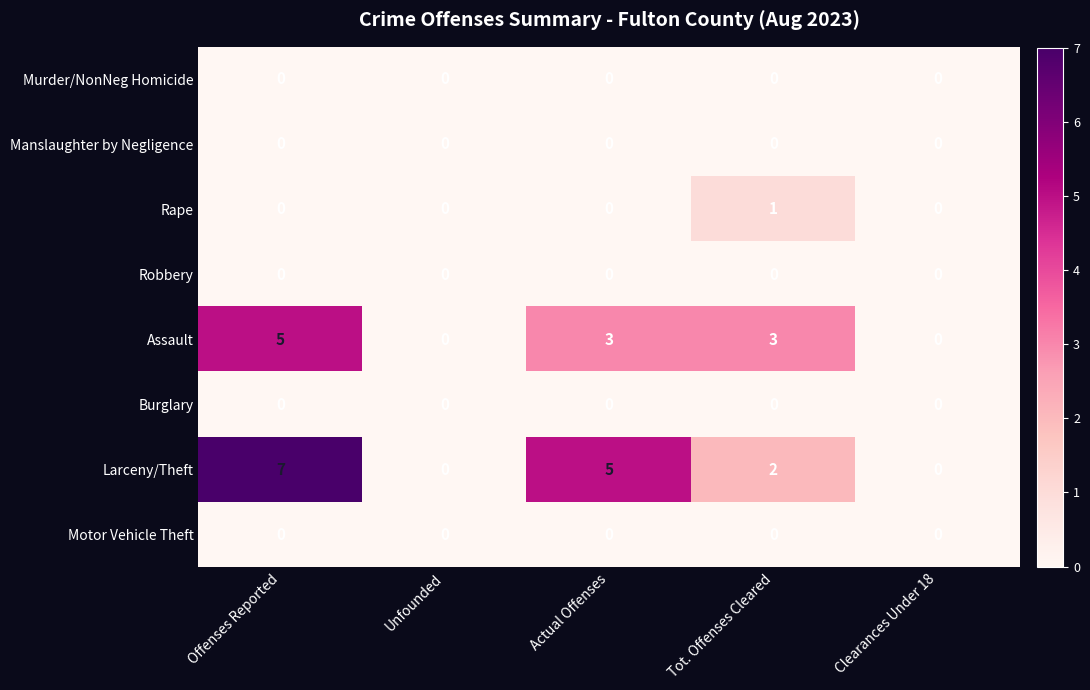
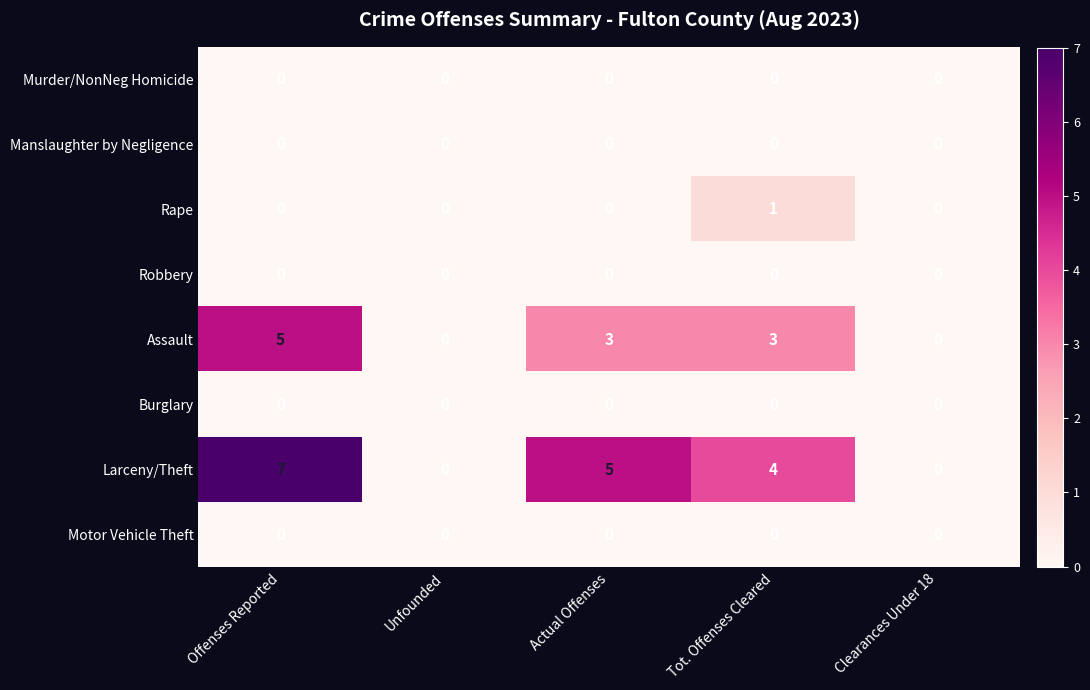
Larceny/Theft, Tot. Offenses Cleared: 2 -> 4
